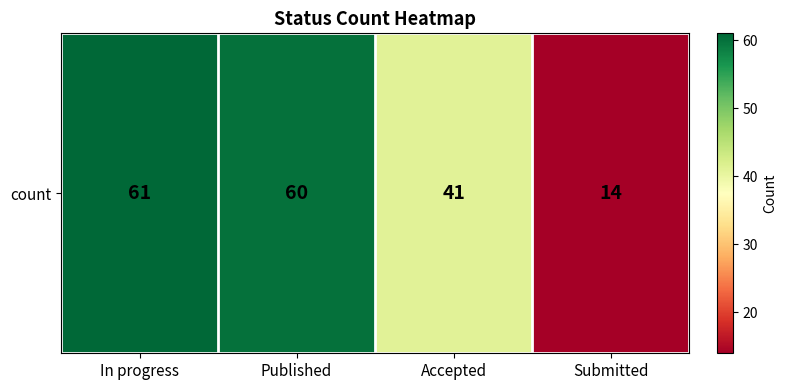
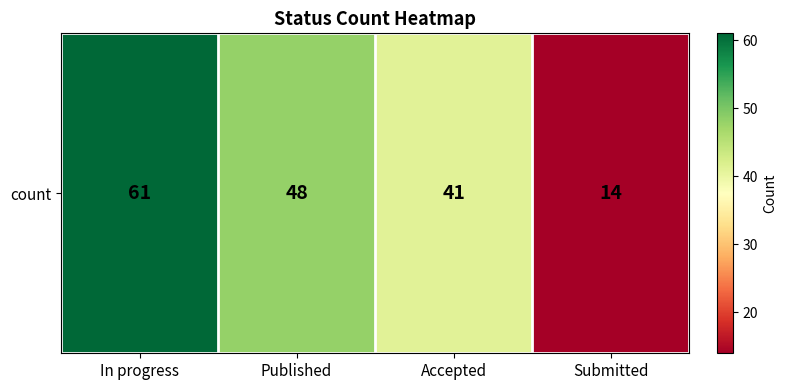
count, Published: 60 -> 48
